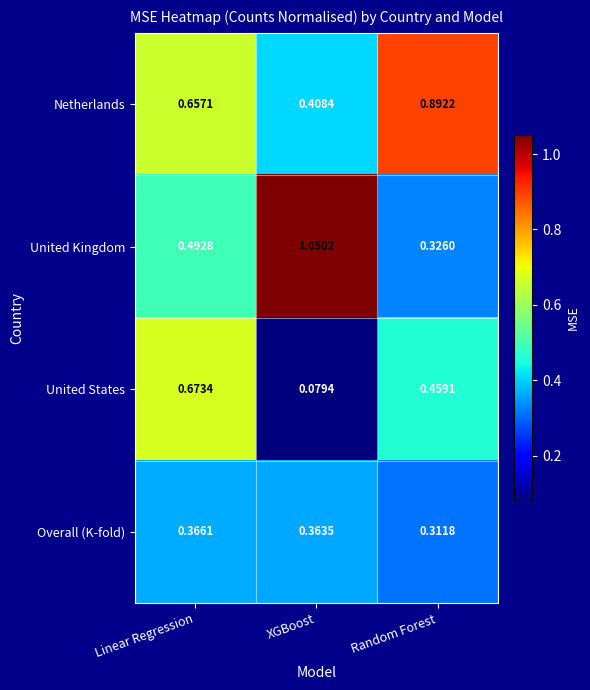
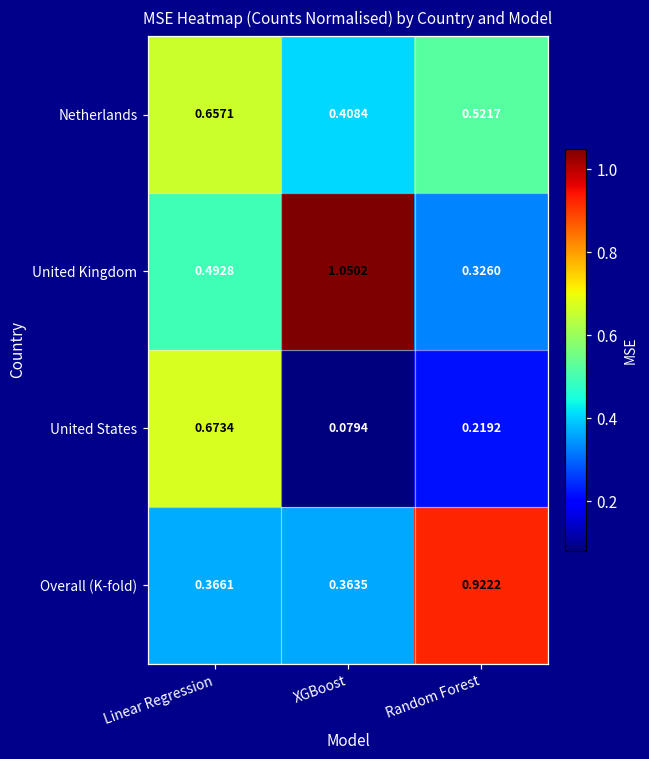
Netherlands, Random Forest: 0.8922 -> 0.5217
United States, Random Forest: 0.4591 -> 0.2192
Overall (K-fold), Random Forest: 0.3118 -> 0.9222
